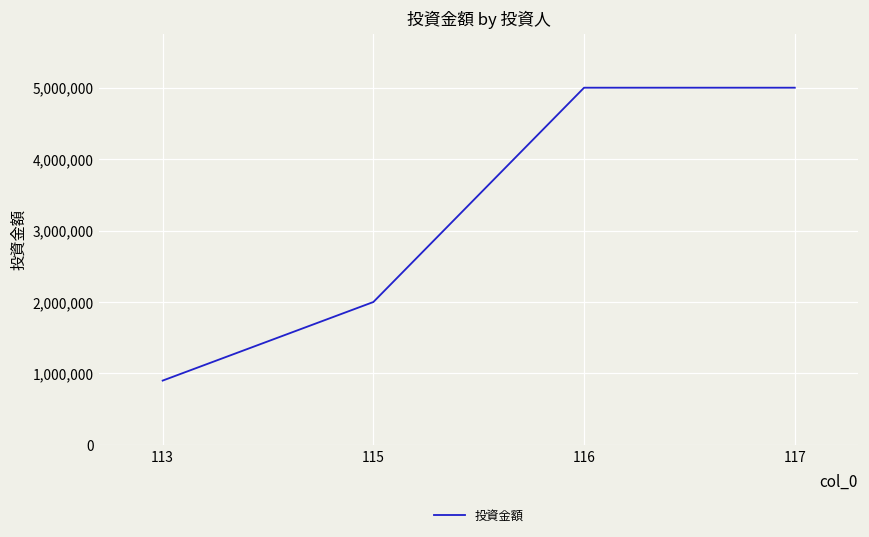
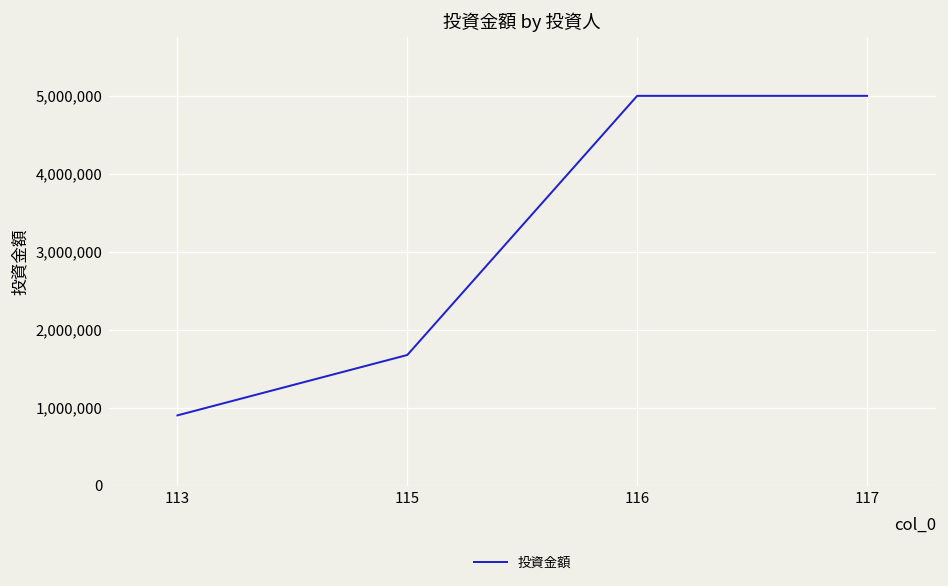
115: 2,000,000 -> 1,700,000
